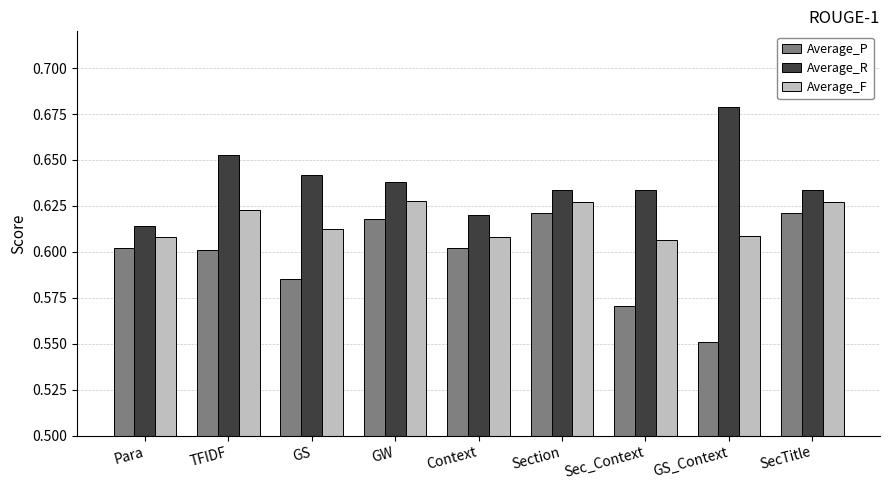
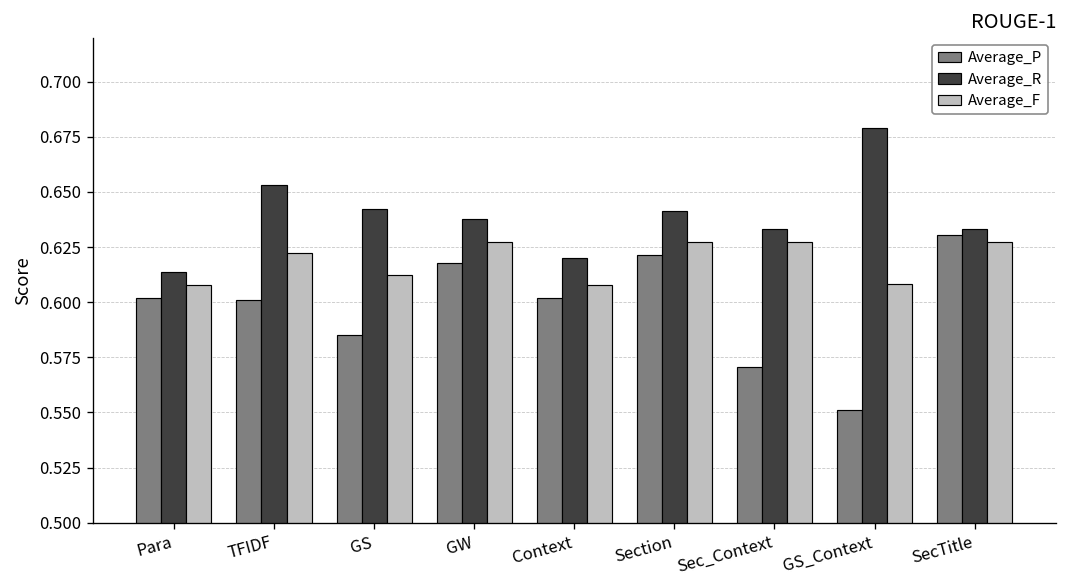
Average_R, Section: 0.633 -> 0.641
Average_F, Sec_Context: 0.607 -> 0.627
Average_P, SecTitle: 0.621 -> 0.630
